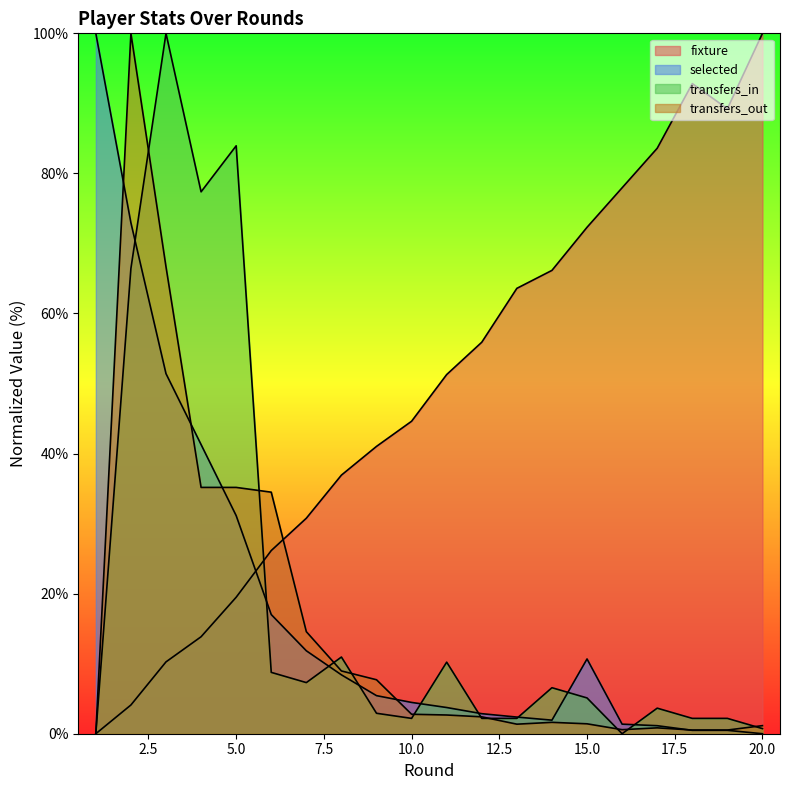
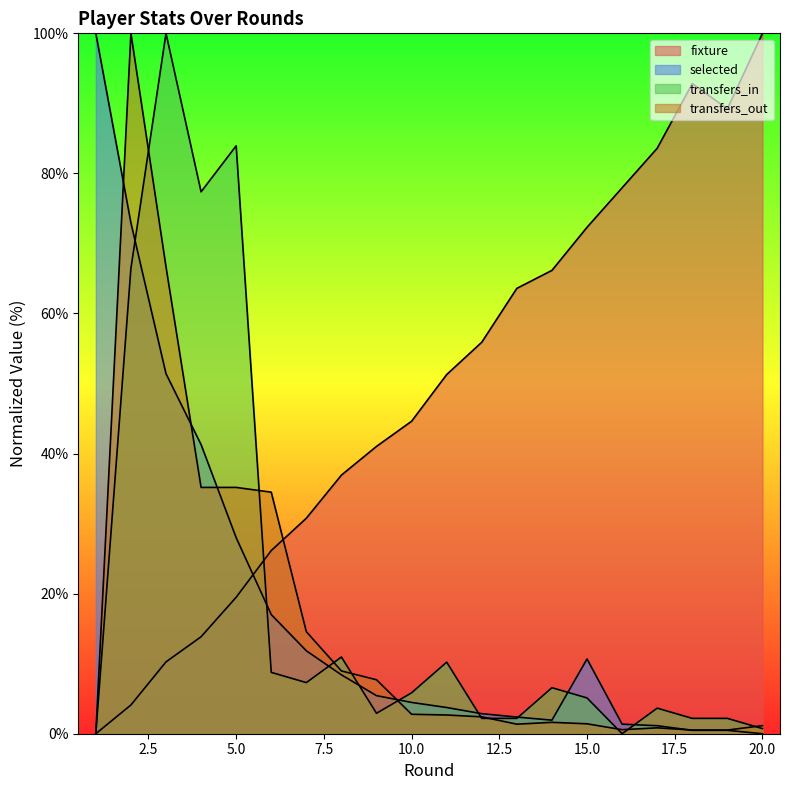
selected, 5.0: 31% -> 28%
transfers_in, 10.0: 2% -> 6%
